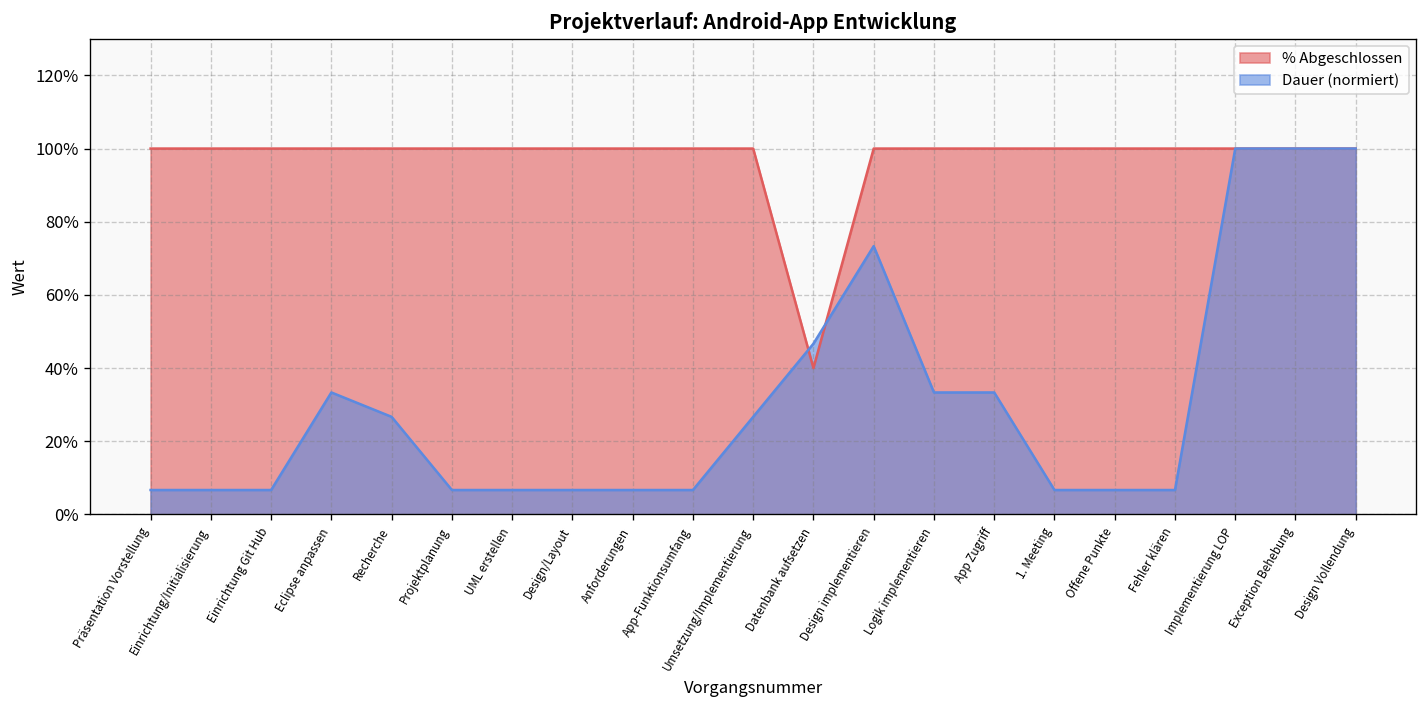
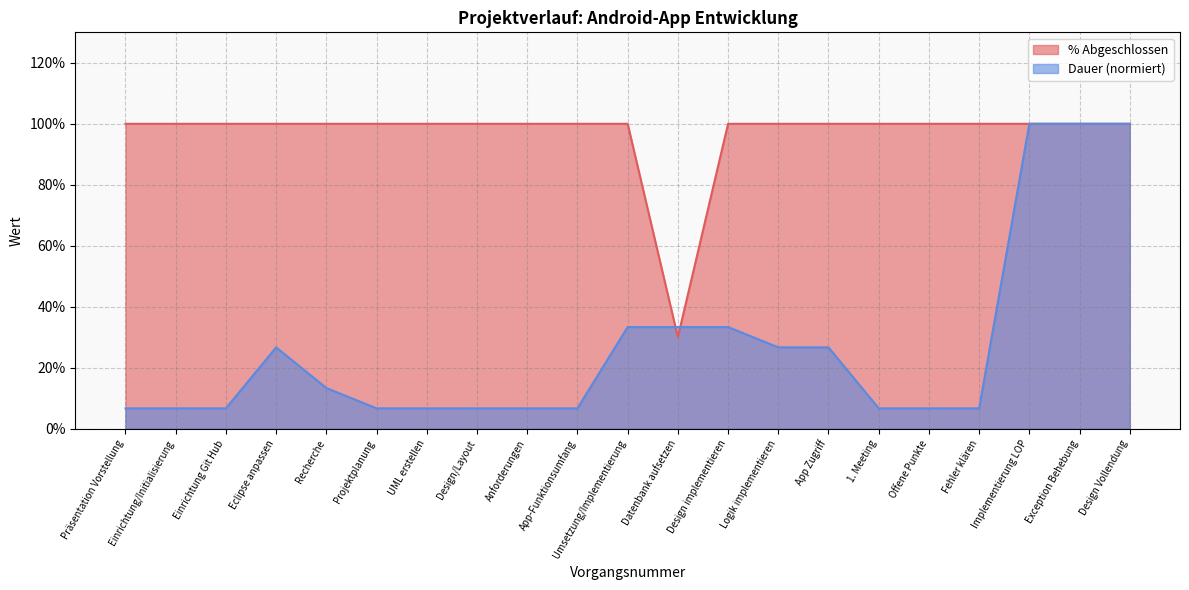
Dauer (normiert), Eclipse anpassen: 33% -> 27%
Dauer (normiert), Recherche: 27% -> 13%
Dauer (normiert), Umsetzung/Implementierung: 27% -> 33%
% Abgeschlossen, Datenbank aufsetzen: 40% -> 30%
Dauer (normiert), Datenbank aufsetzen: 47% -> 33%
Dauer (normiert), Design implementieren: 73% -> 33%
Dauer (normiert), Logik implementieren: 33% -> 27%
Dauer (normiert), App Zugriff: 33% -> 27%
